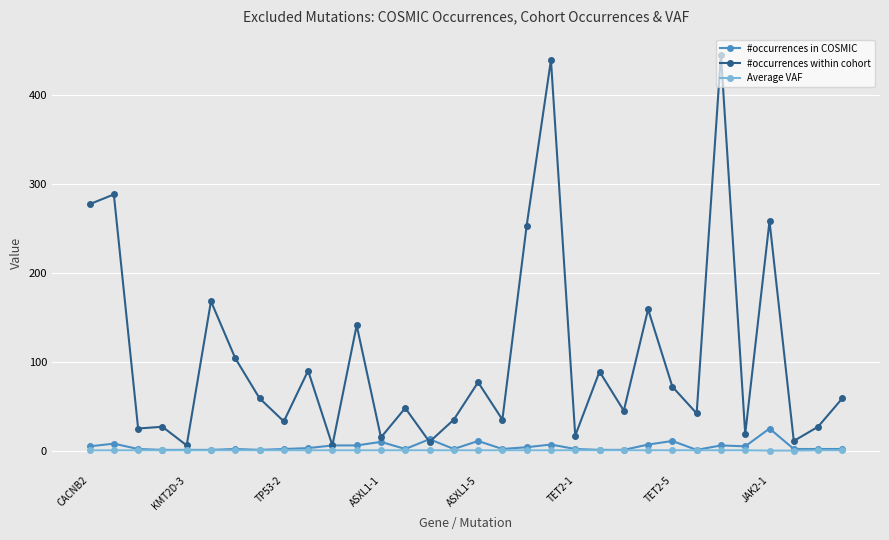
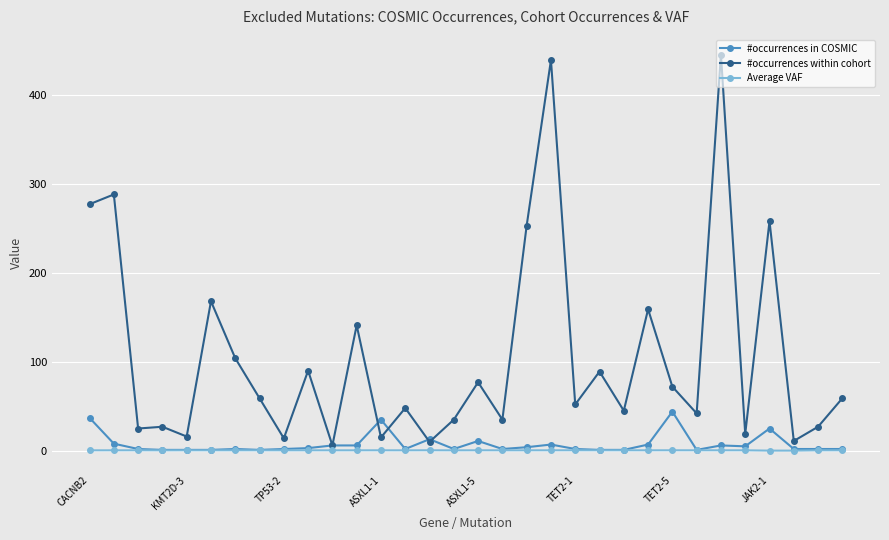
#occurrences in COSMIC, CACNB2: 10 -> 40
#occurrences within cohort, KMT2D-3: 10 -> 20
#occurrences within cohort, TP53-2: 30 -> 10
#occurrences in COSMIC, ASXL1-1: 10 -> 40
#occurrences within cohort, TET2-1: 20 -> 50
#occurrences in COSMIC, TET2-5: 10 -> 40
